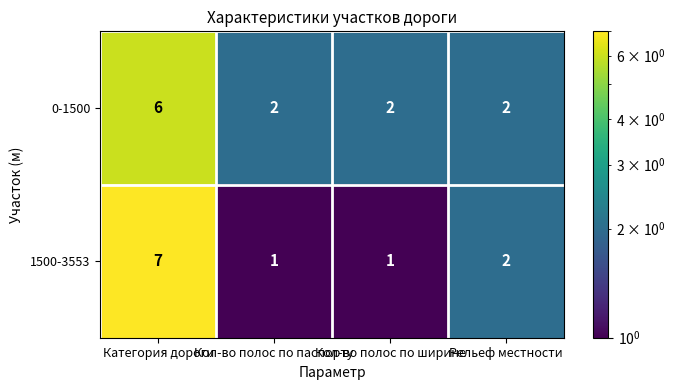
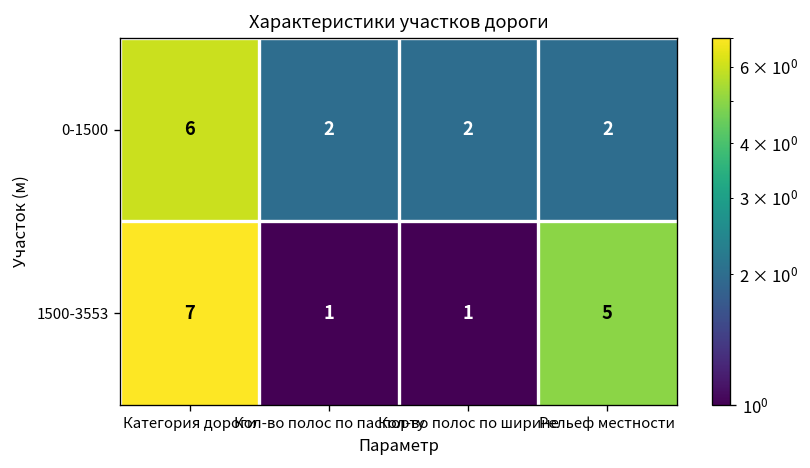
1500-3553, Рельеф местности: 2 -> 5
